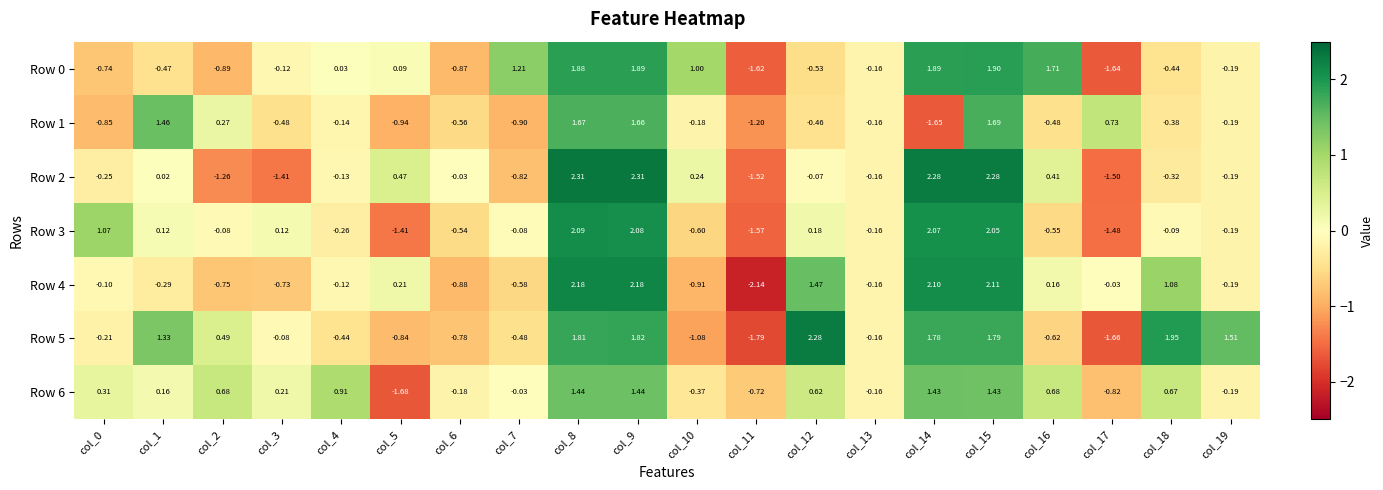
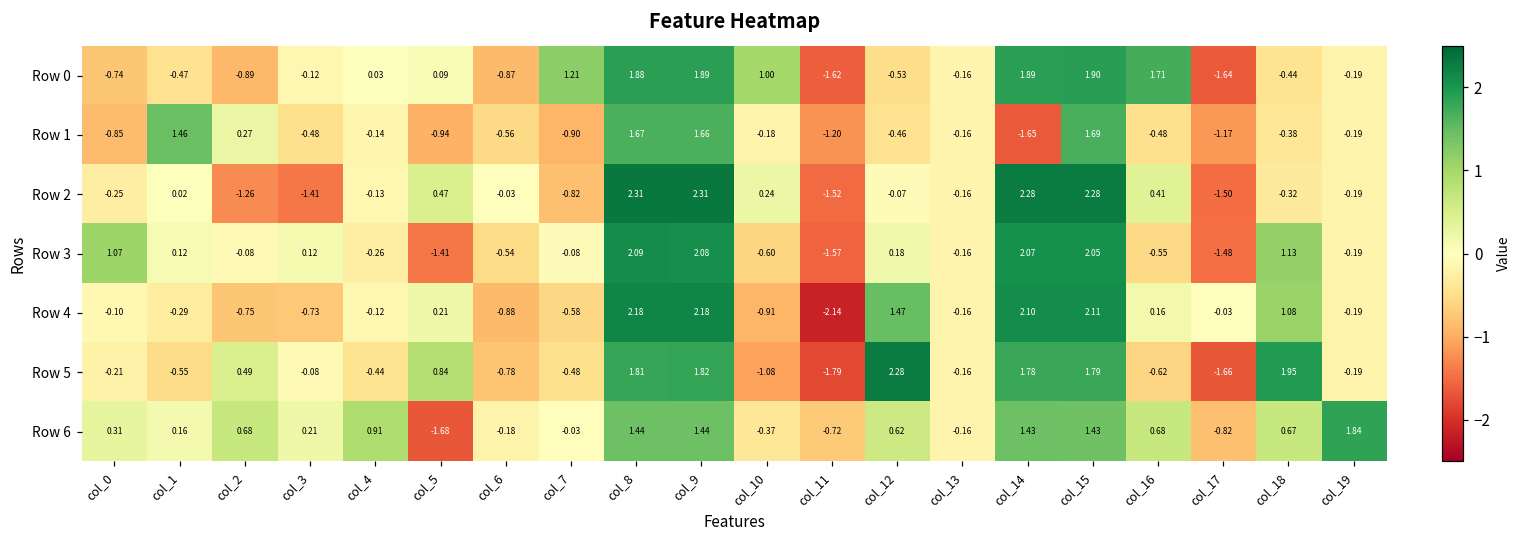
Row 1, col_17: 0.73 -> -1.17
Row 3, col_18: -0.09 -> 1.13
Row 5, col_1: 1.33 -> -0.55
Row 5, col_5: -0.84 -> 0.84
Row 5, col_19: 1.51 -> -0.19
Row 6, col_19: -0.19 -> 1.84
